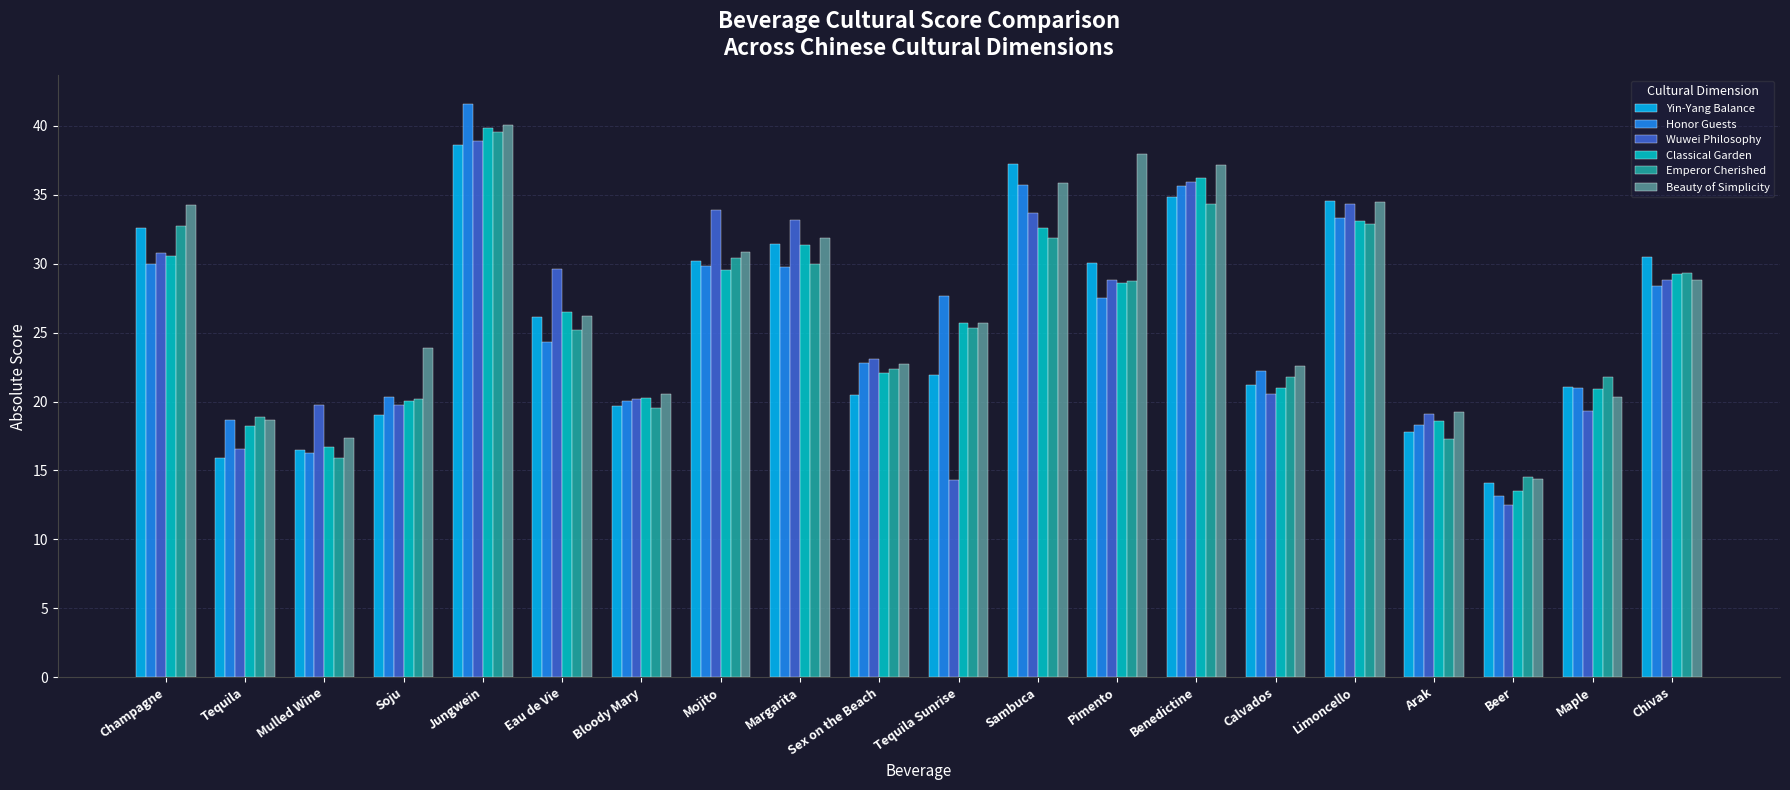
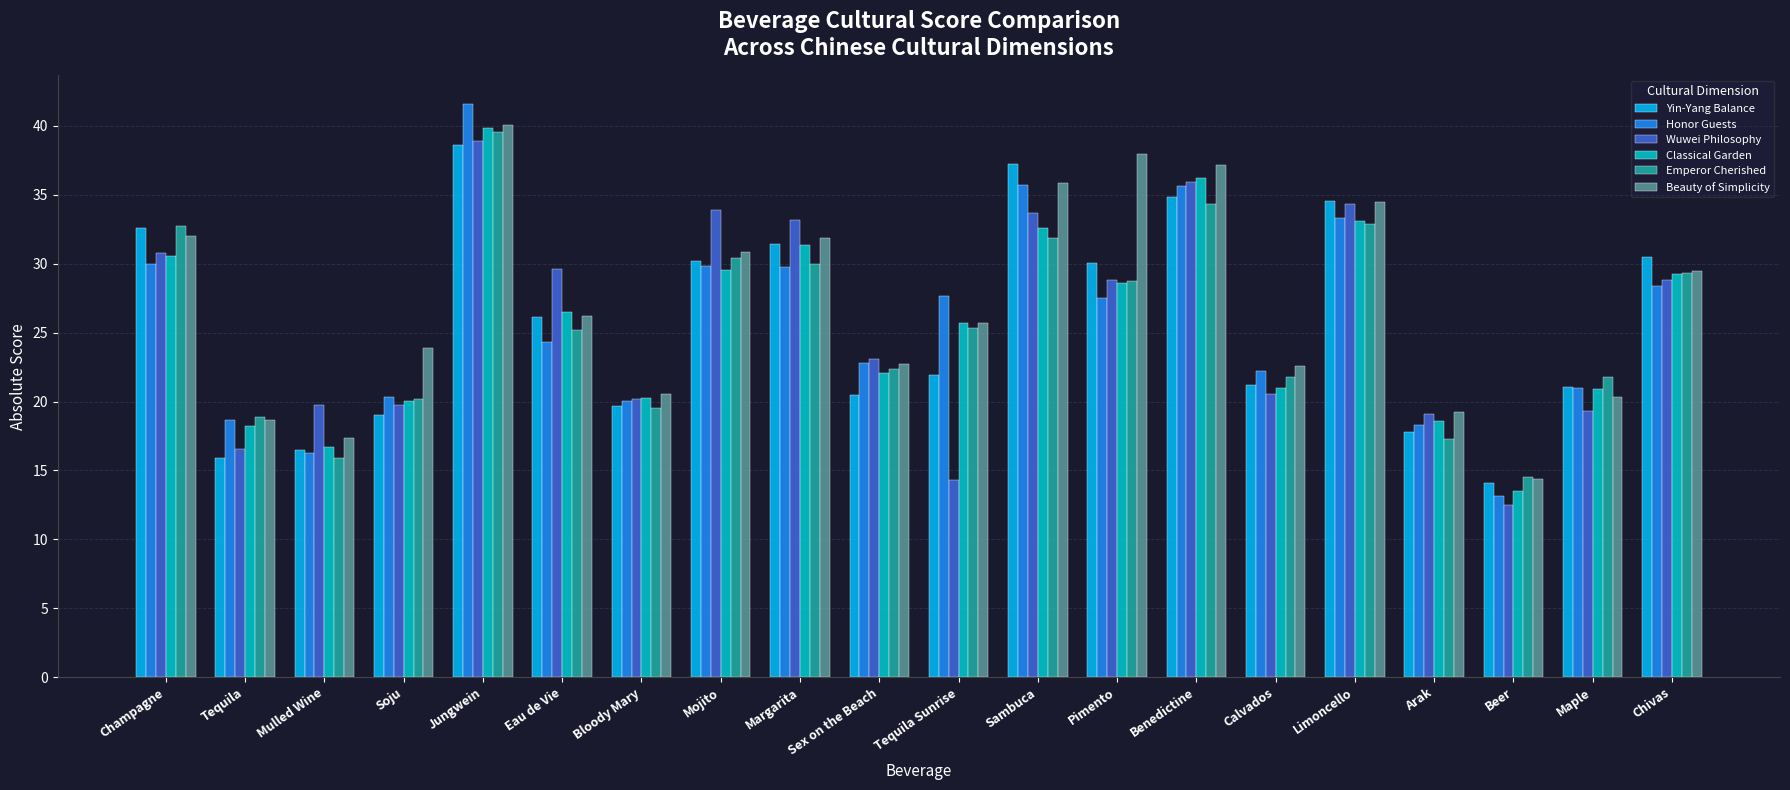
Beauty of Simplicity, Champagne: 34.2 -> 32.0
Beauty of Simplicity, Chivas: 28.8 -> 29.5
